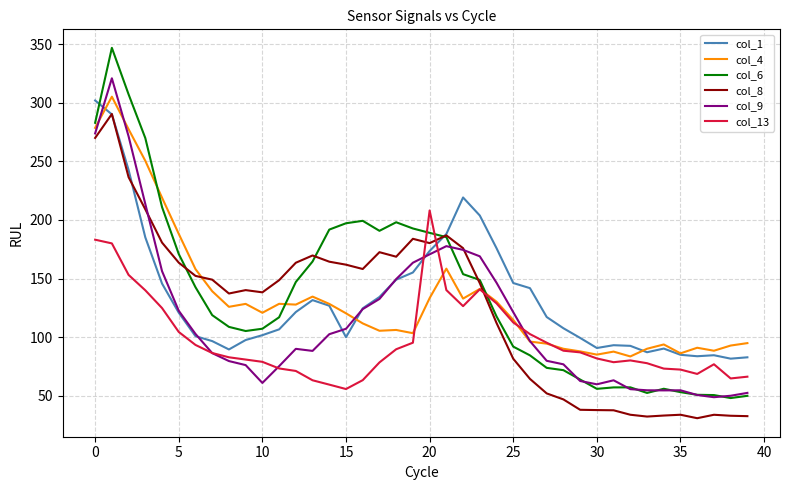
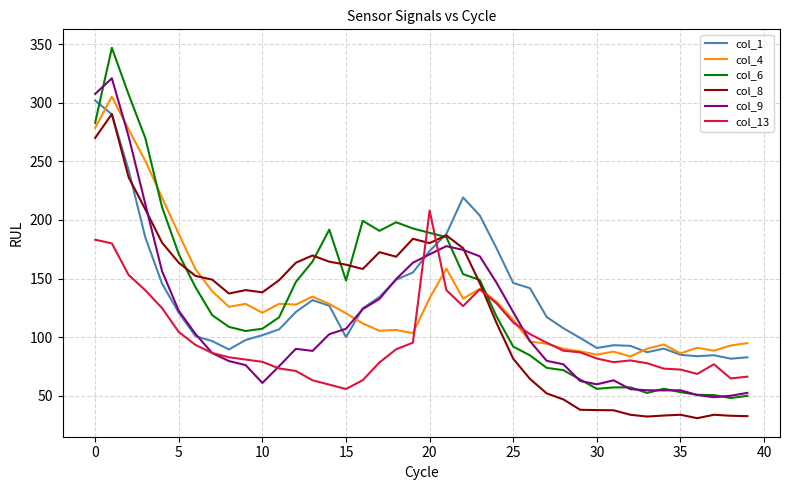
col_9, 0: 274 -> 308
col_6, 15: 197 -> 148
